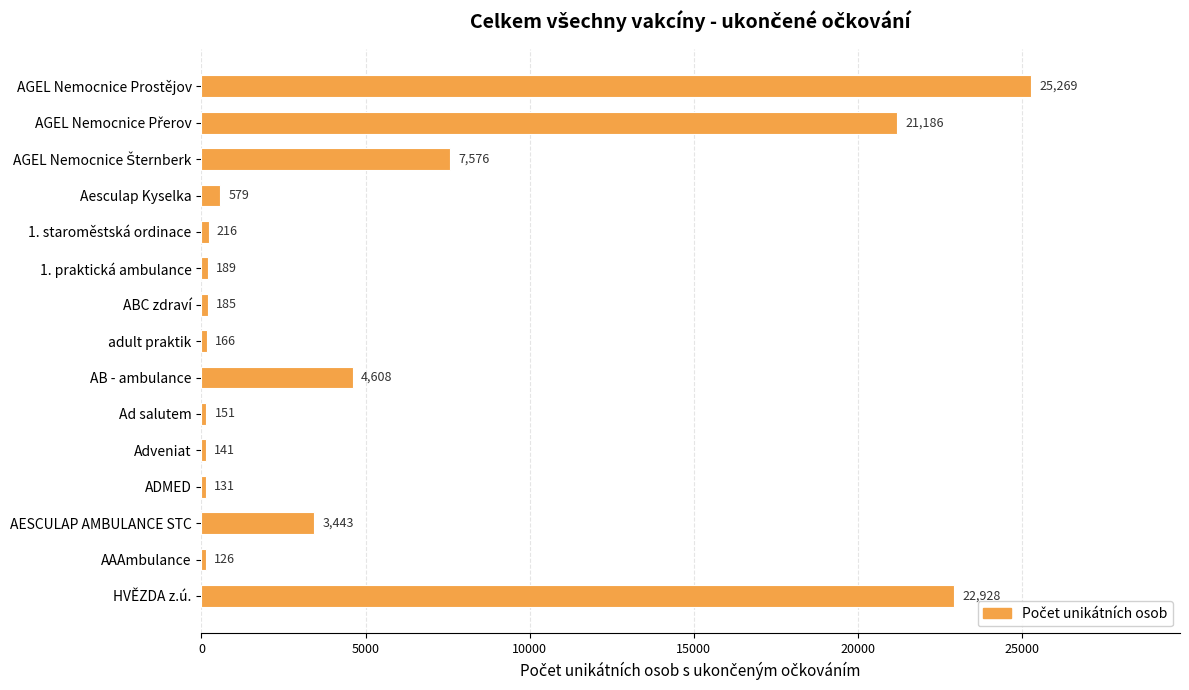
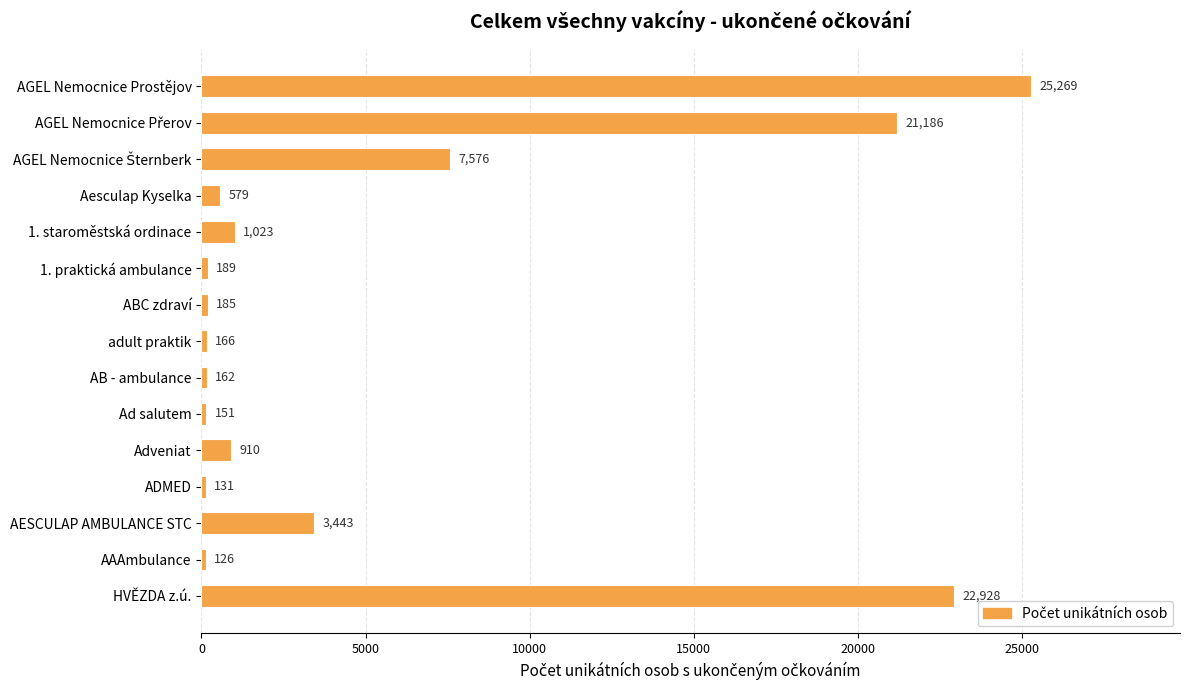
1. staroměstská ordinace: 216 -> 1,023
AB - ambulance: 4,608 -> 162
Adveniat: 141 -> 910
